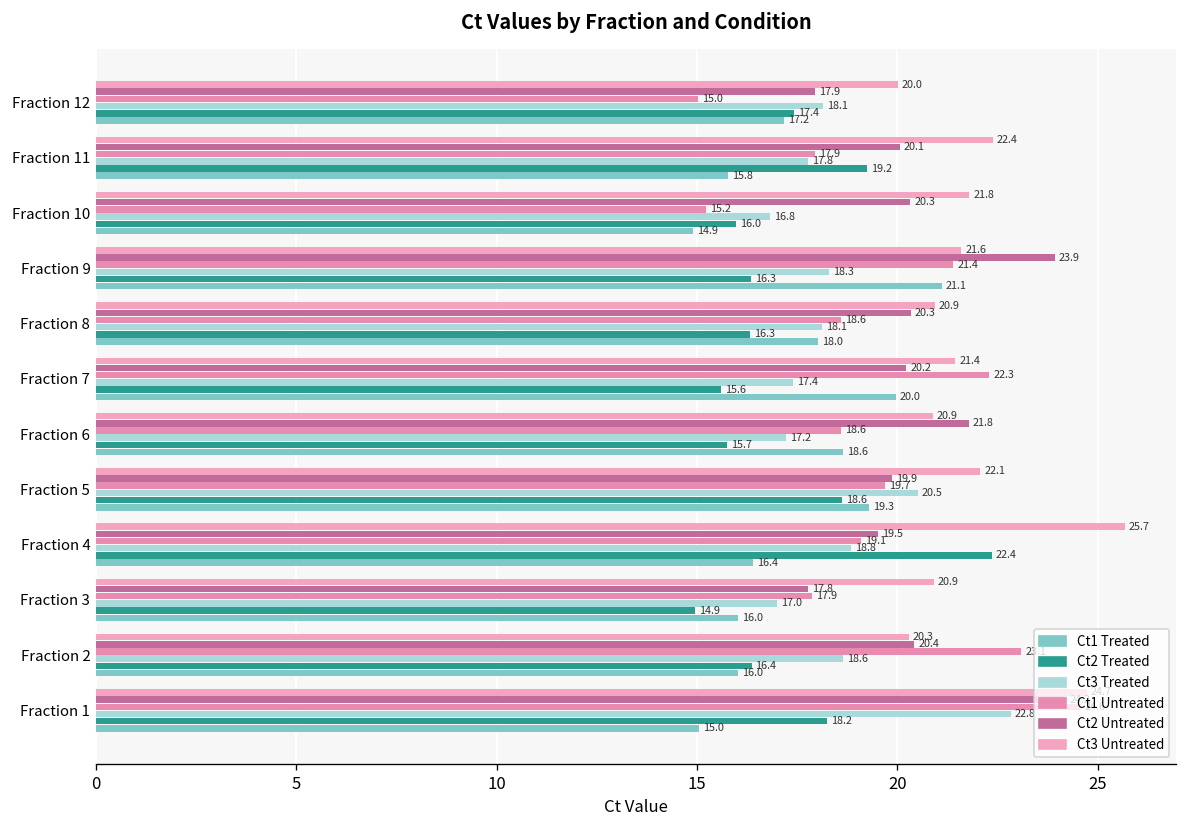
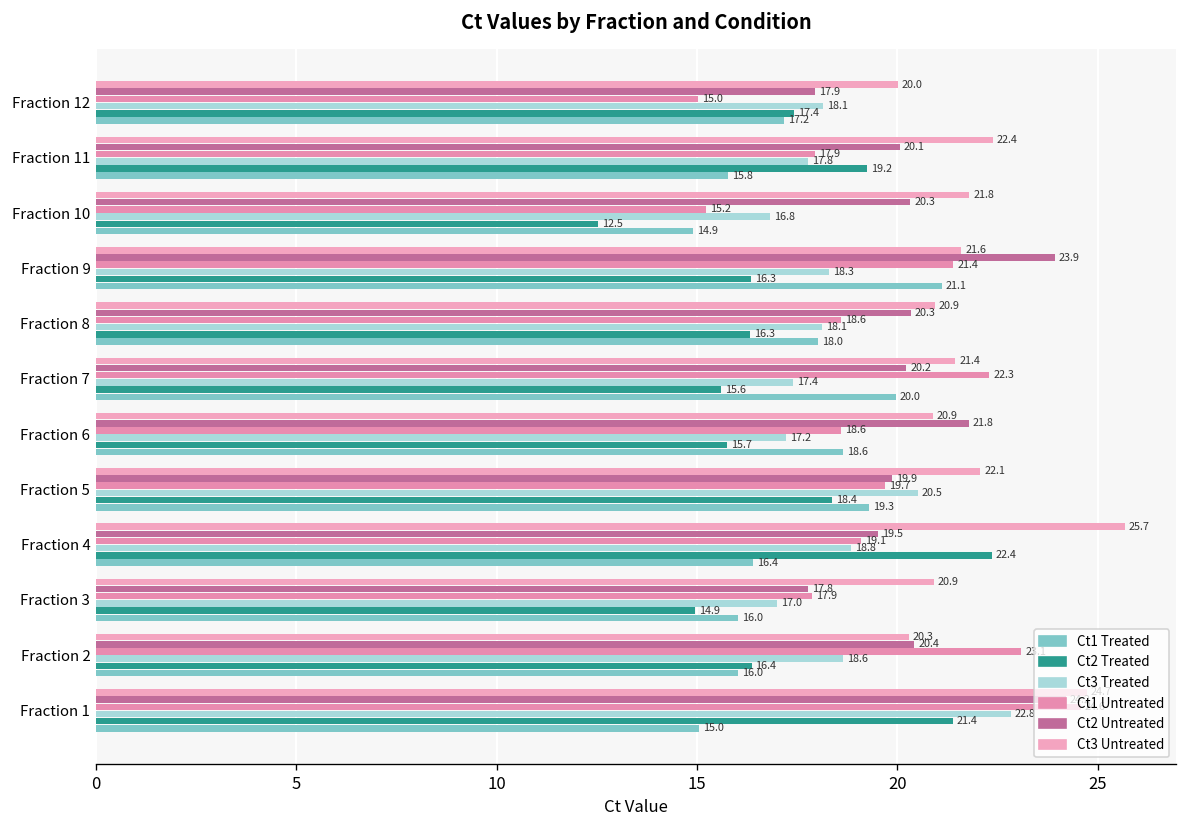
Ct2 Treated, Fraction 10: 16.0 -> 12.5
Ct2 Treated, Fraction 5: 18.6 -> 18.4
Ct2 Treated, Fraction 1: 18.2 -> 21.4
